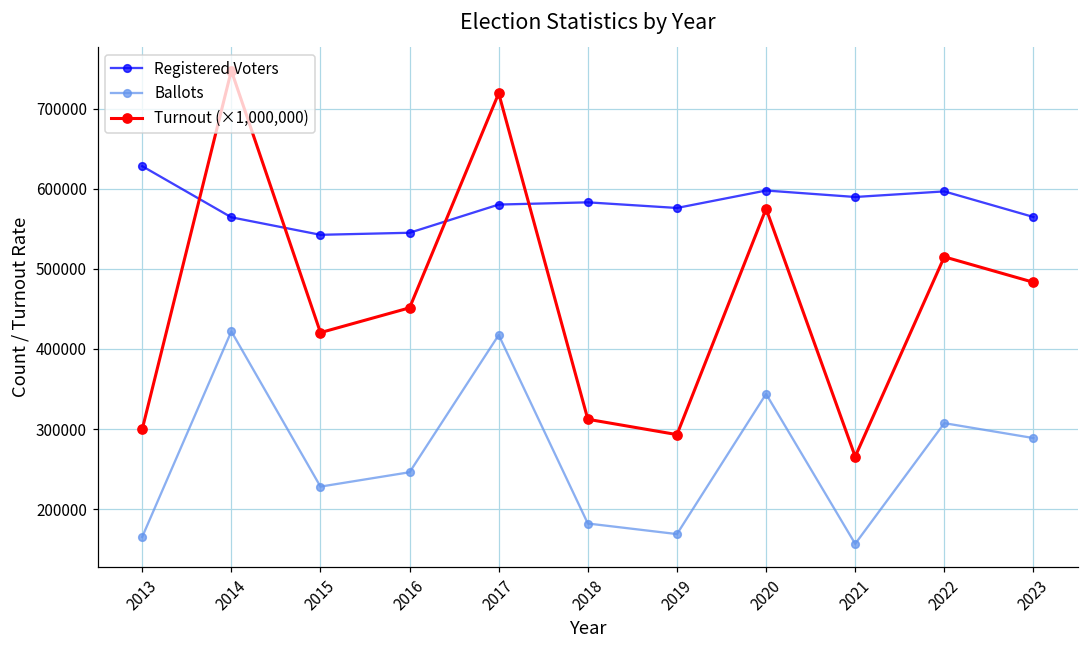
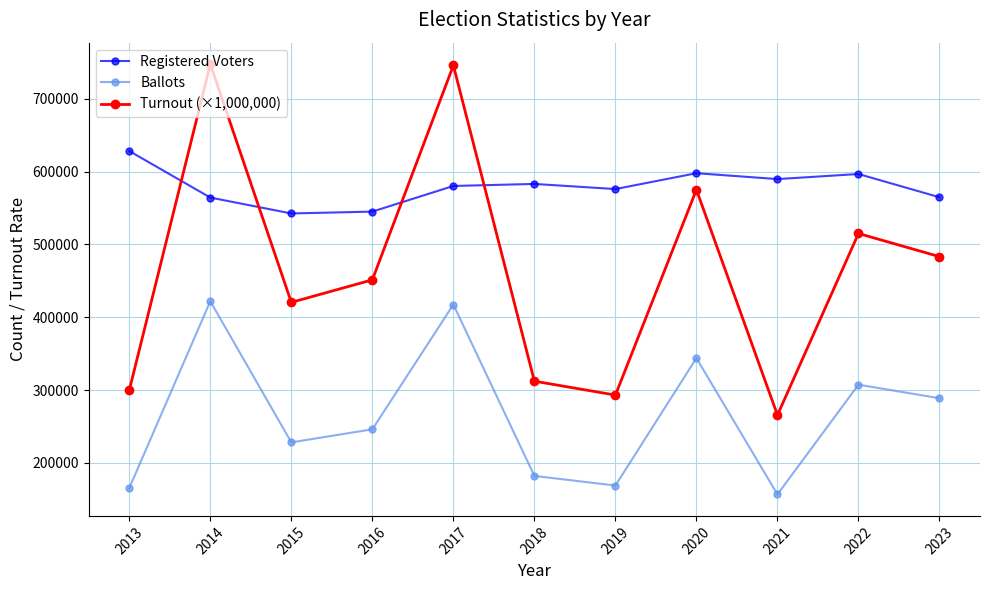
Turnout (×1,000,000), 2017: 720000 -> 750000
